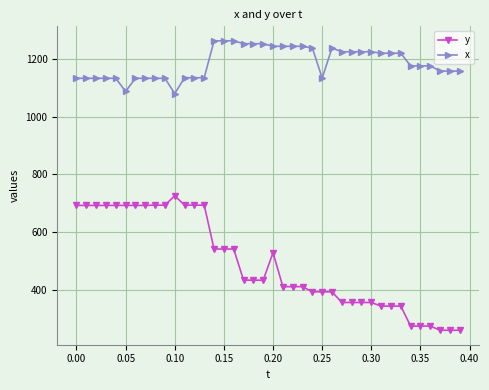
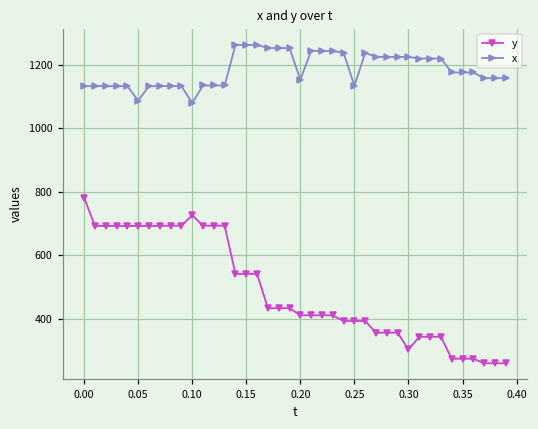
y, 0.00: 690 -> 780
y, 0.20: 530 -> 410
x, 0.20: 1240 -> 1150
y, 0.30: 360 -> 300
